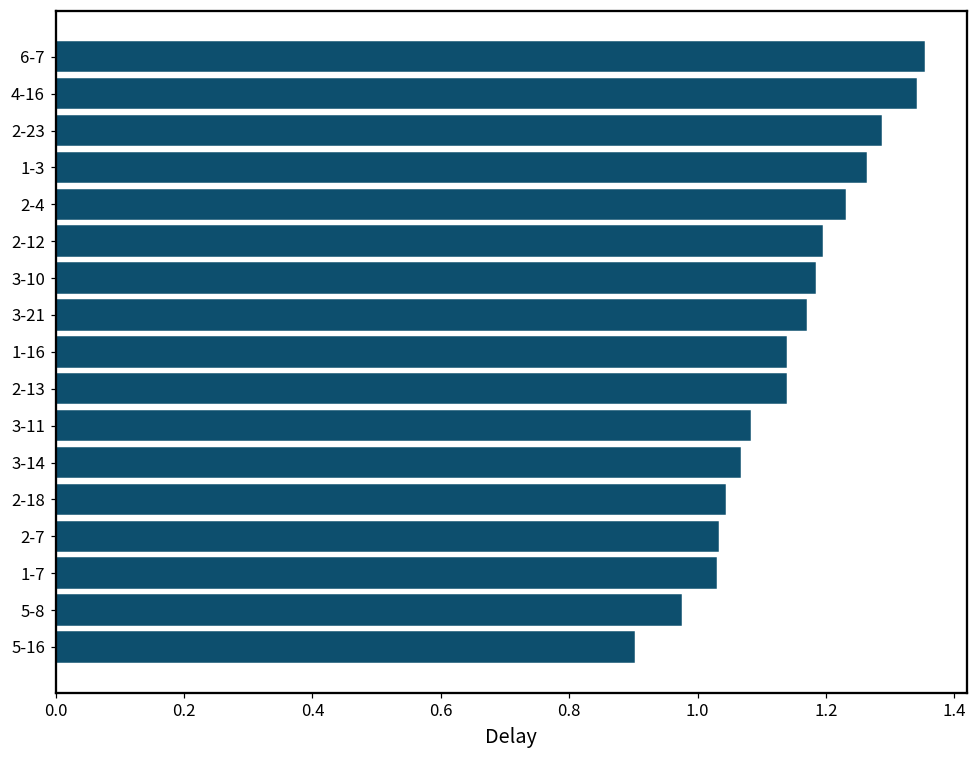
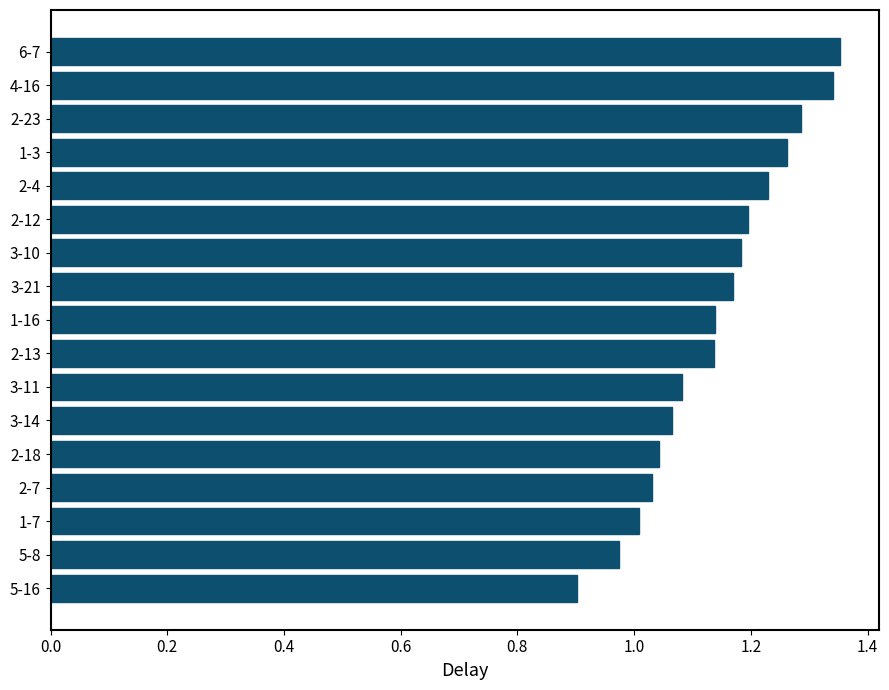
1-7: 1.03 -> 1.01
